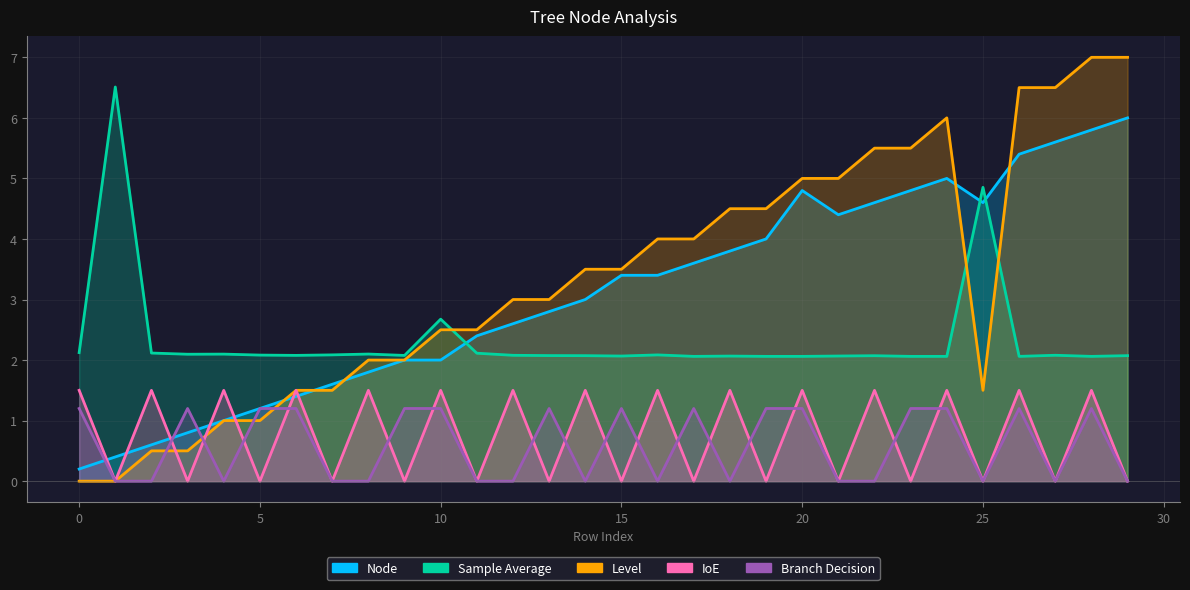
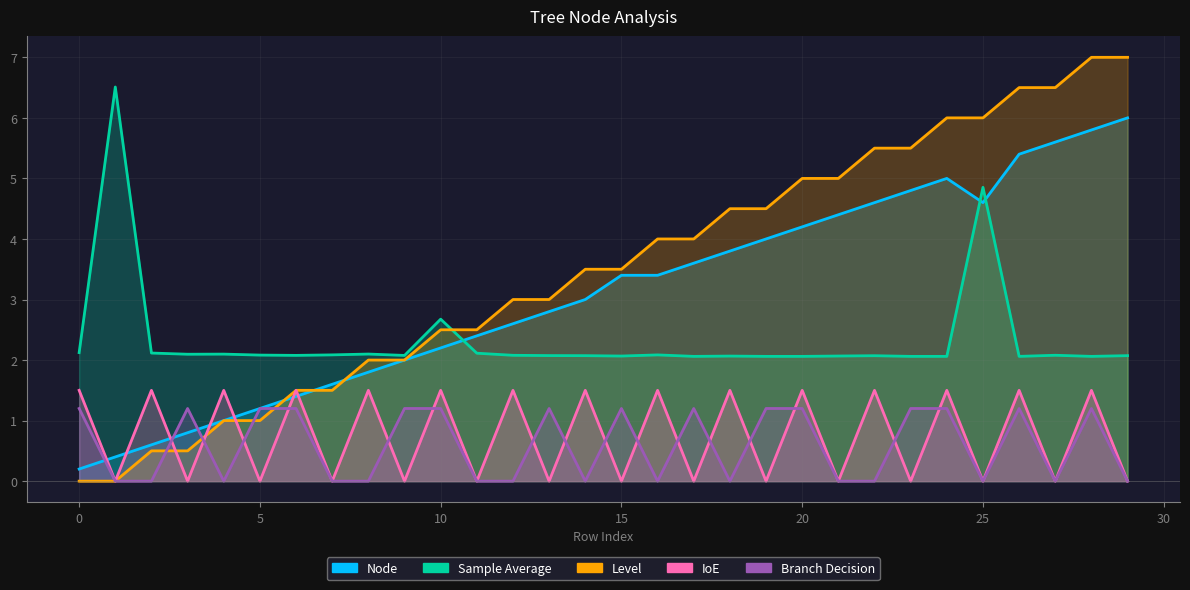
Node, 10: 2.0 -> 2.2
Node, 20: 4.8 -> 4.2
Level, 25: 1.5 -> 6.0
